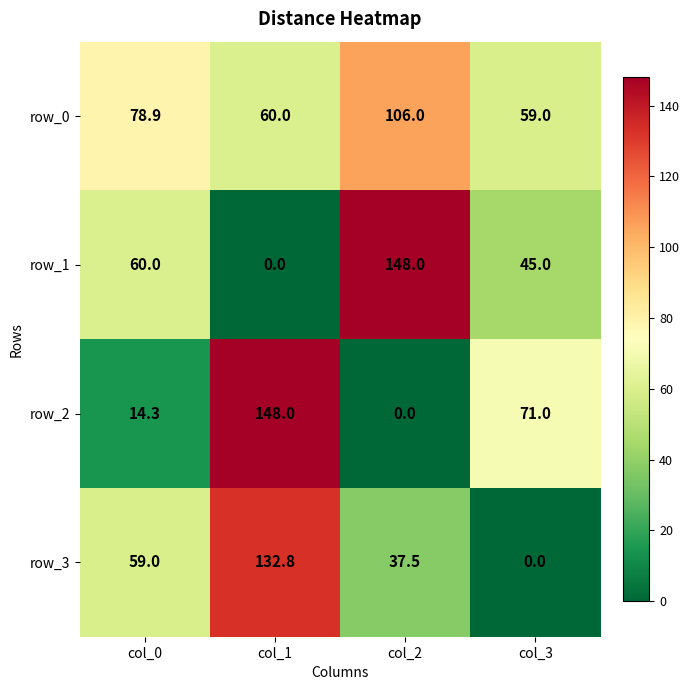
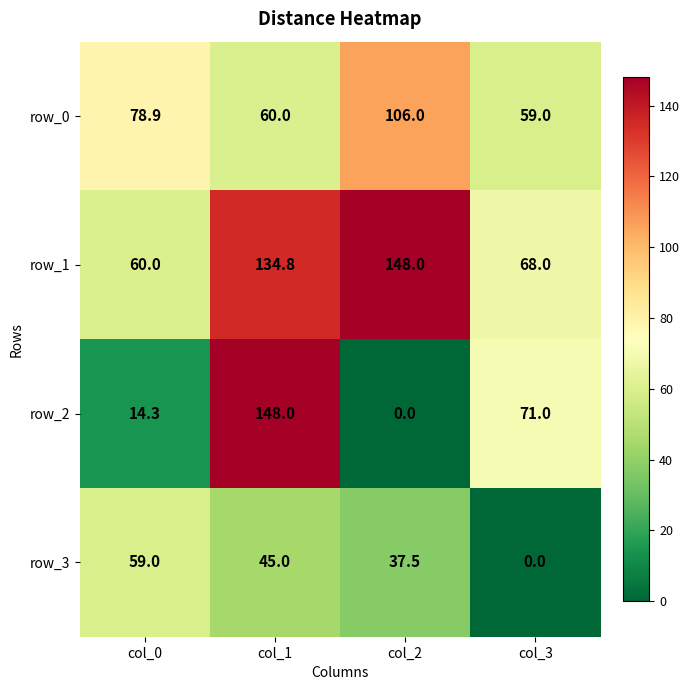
row_1, col_1: 0.0 -> 134.8
row_1, col_3: 45.0 -> 68.0
row_3, col_1: 132.8 -> 45.0
